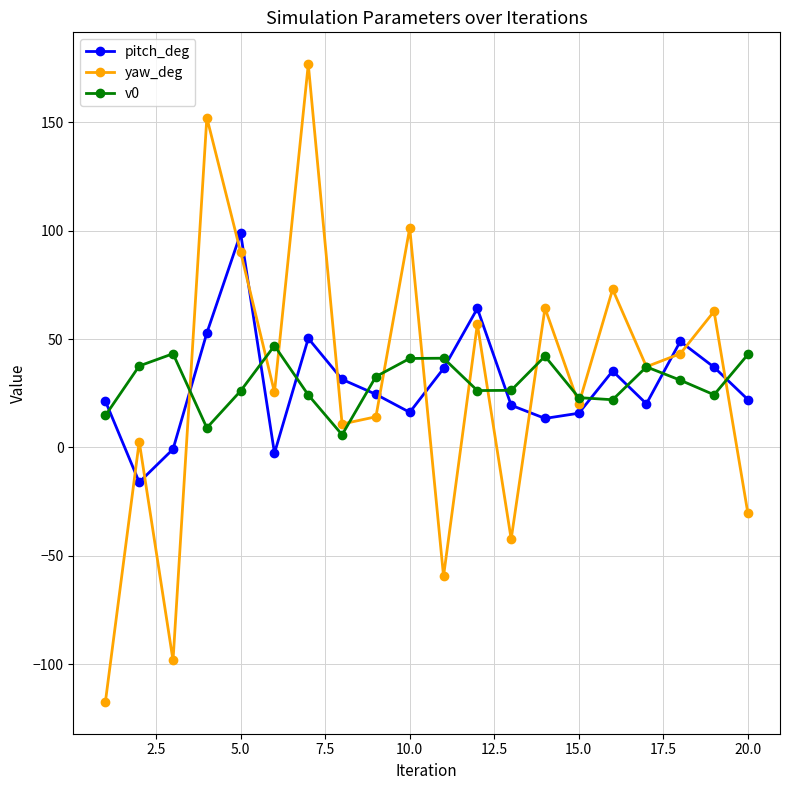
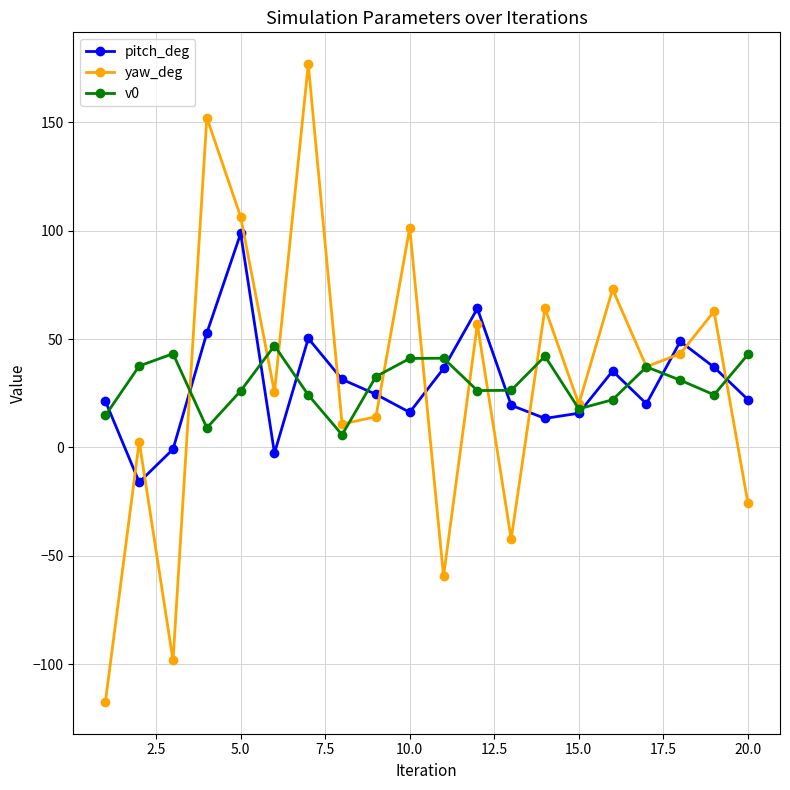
yaw_deg, 5.0: 90 -> 106
v0, 15.0: 23 -> 18
yaw_deg, 20.0: -30 -> -26
